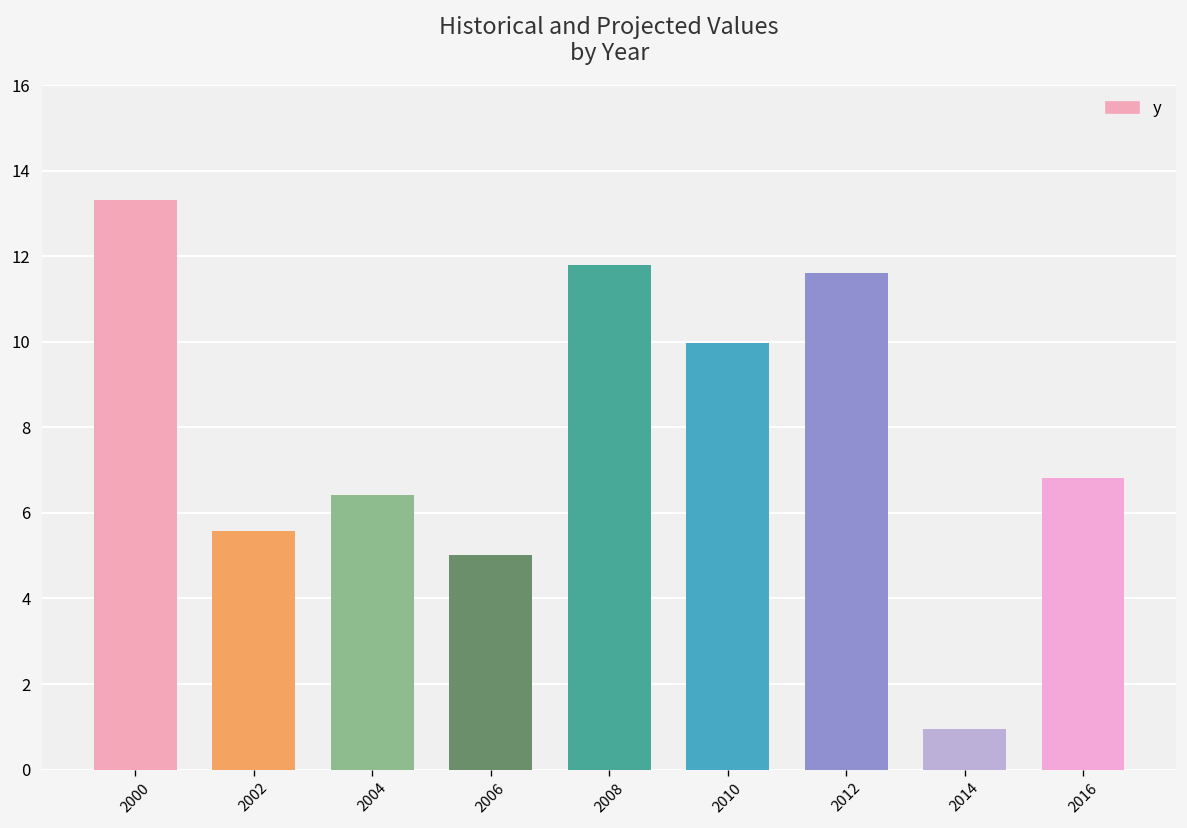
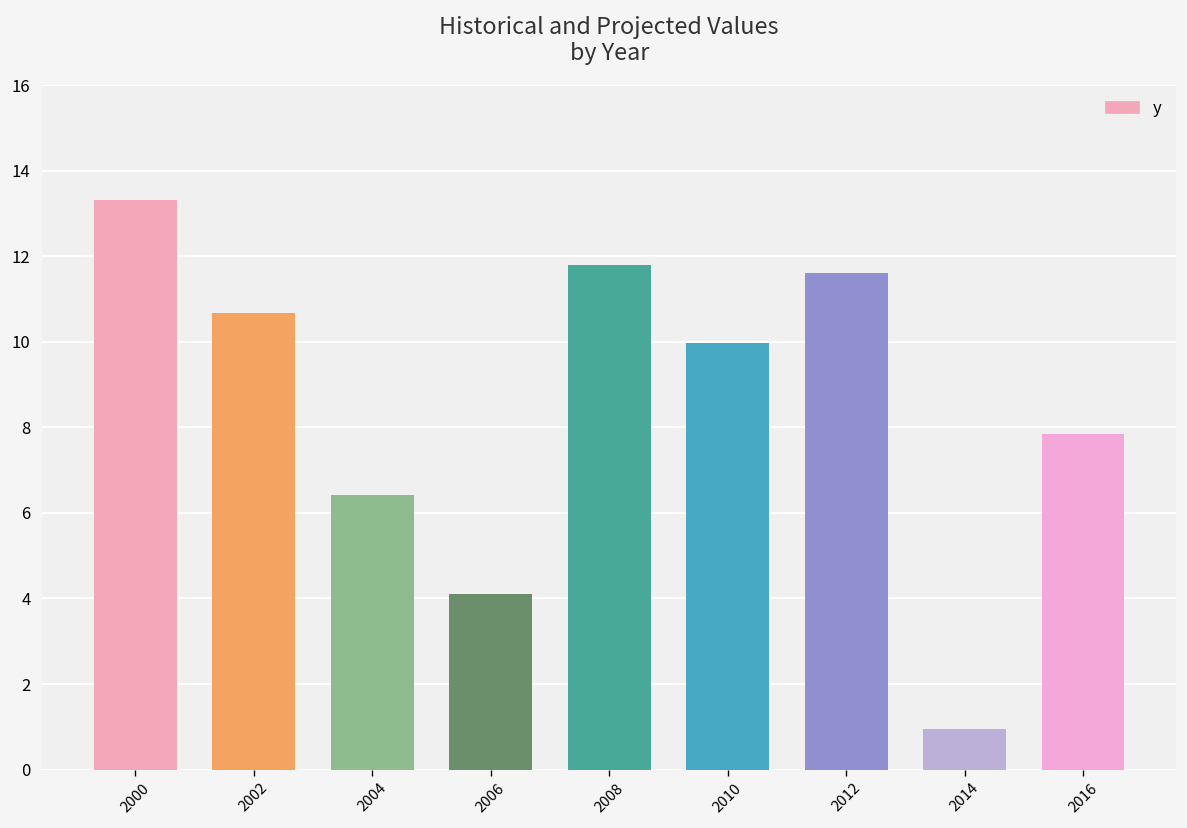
2002: 5.6 -> 10.7
2006: 5.0 -> 4.1
2016: 6.8 -> 7.8
